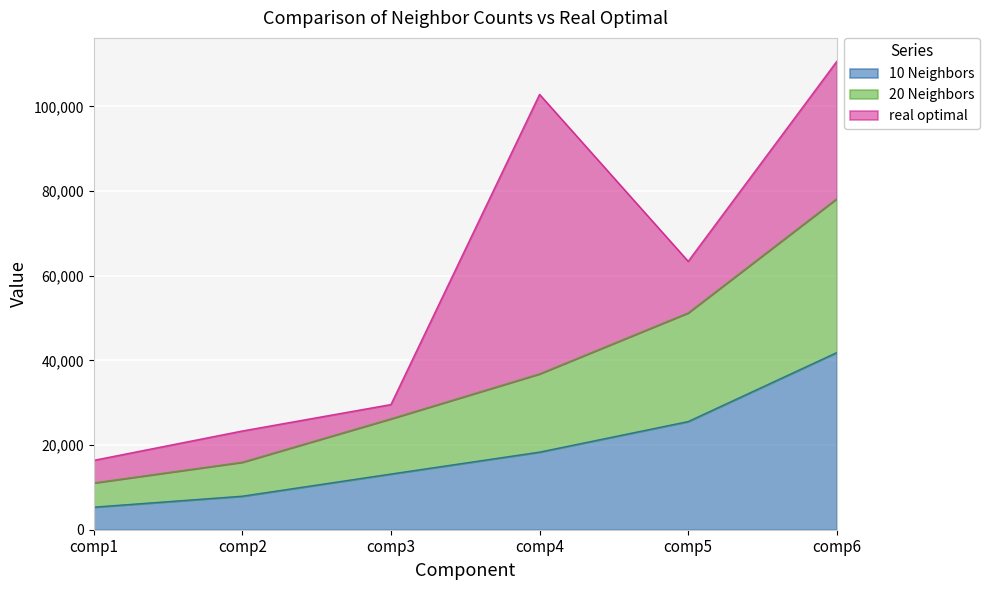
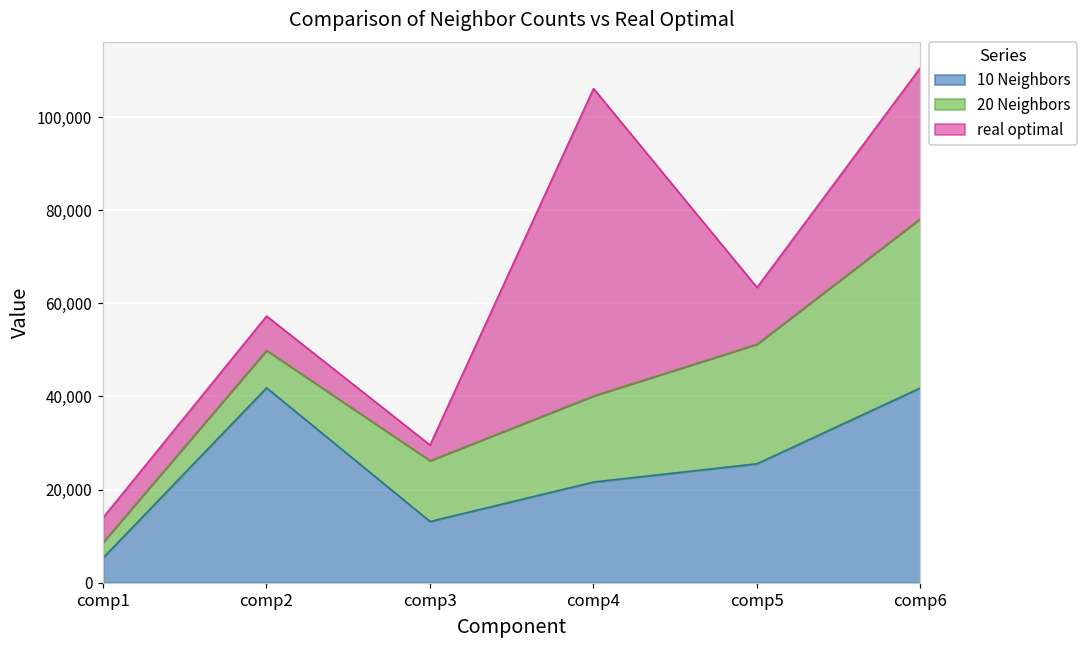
20 Neighbors, comp1: 6,000 -> 3,000
10 Neighbors, comp2: 8,000 -> 42,000
10 Neighbors, comp4: 18,000 -> 22,000
